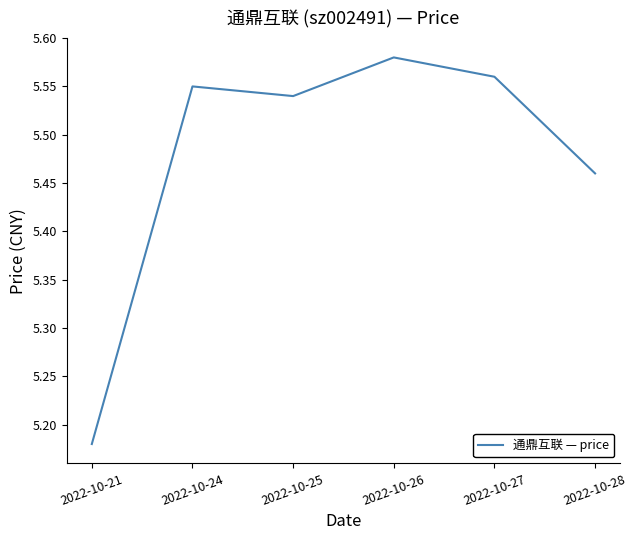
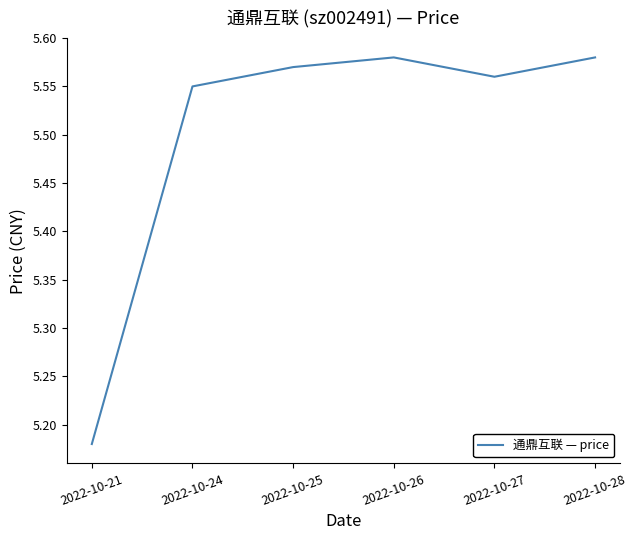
2022-10-25: 5.54 -> 5.57
2022-10-28: 5.46 -> 5.58
